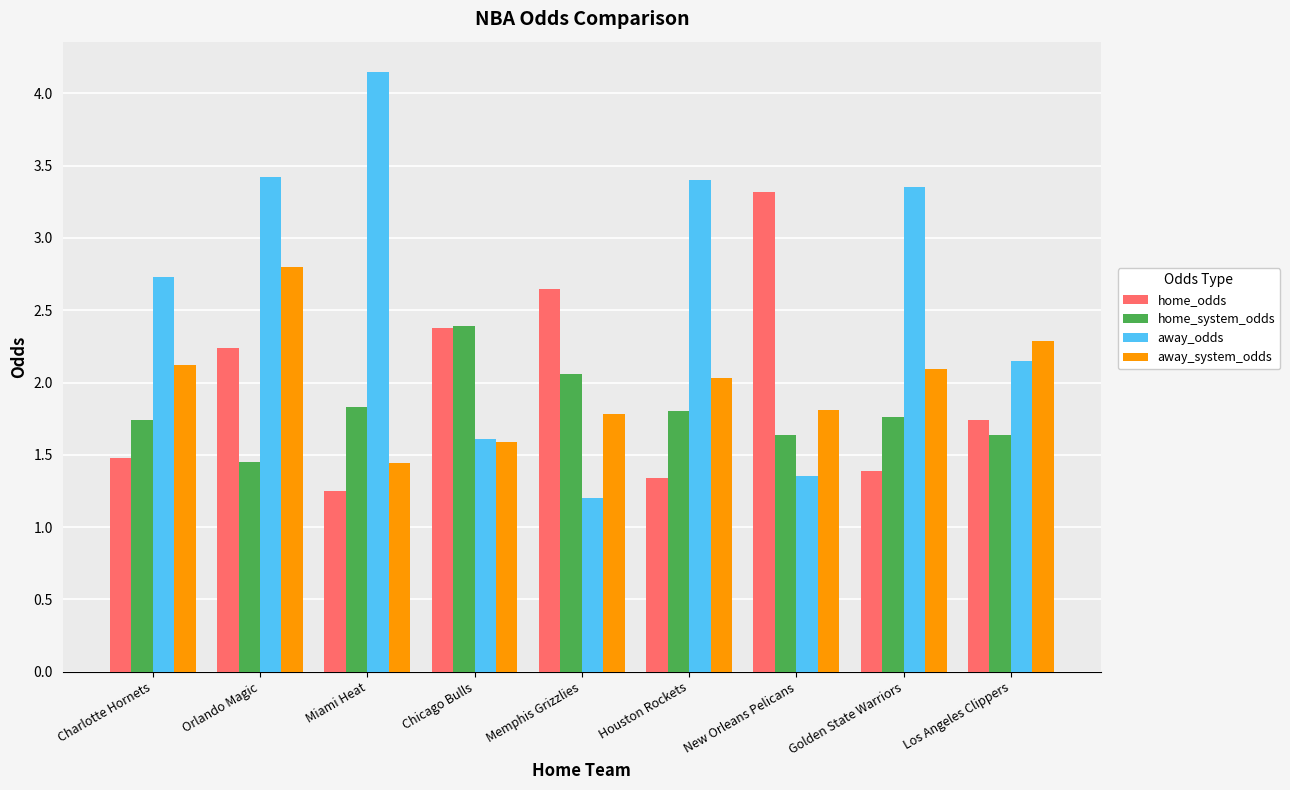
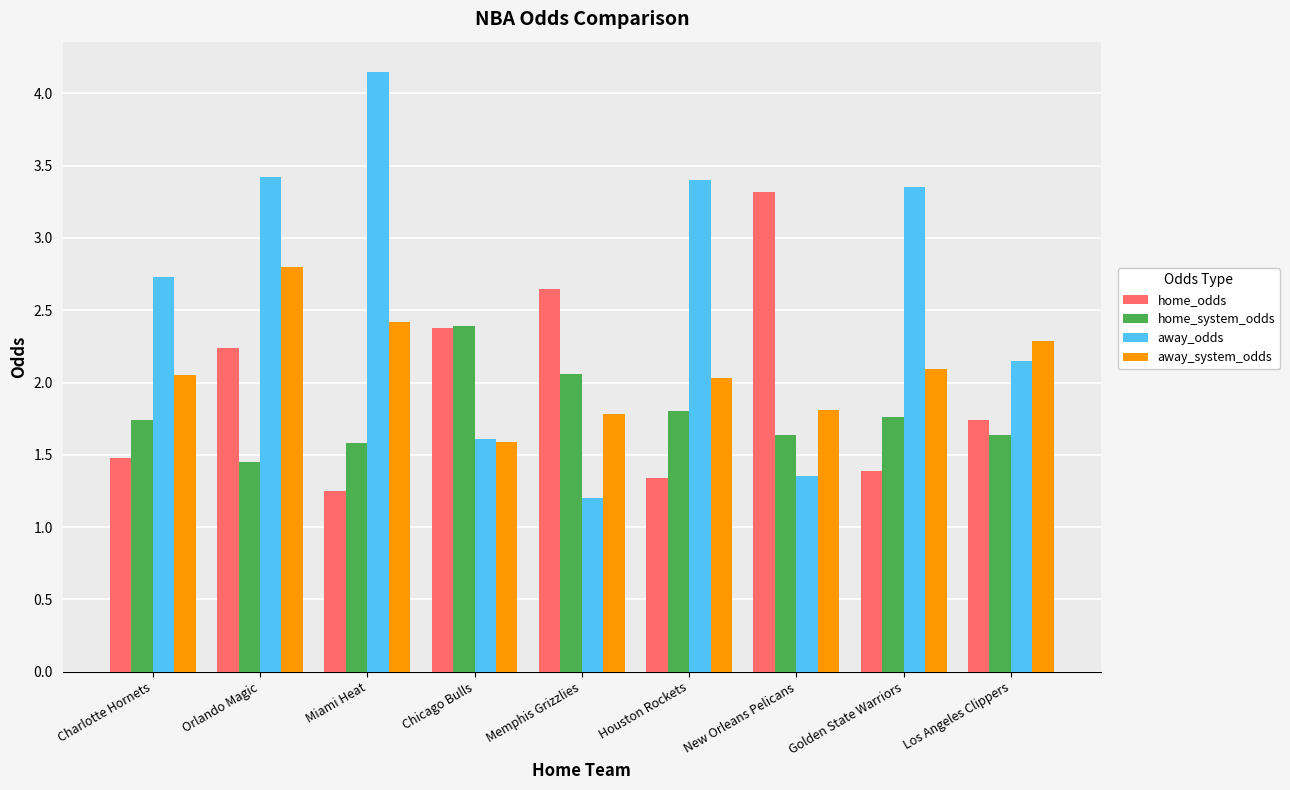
away_system_odds, Charlotte Hornets: 2.12 -> 2.05
home_system_odds, Miami Heat: 1.83 -> 1.58
away_system_odds, Miami Heat: 1.44 -> 2.42
